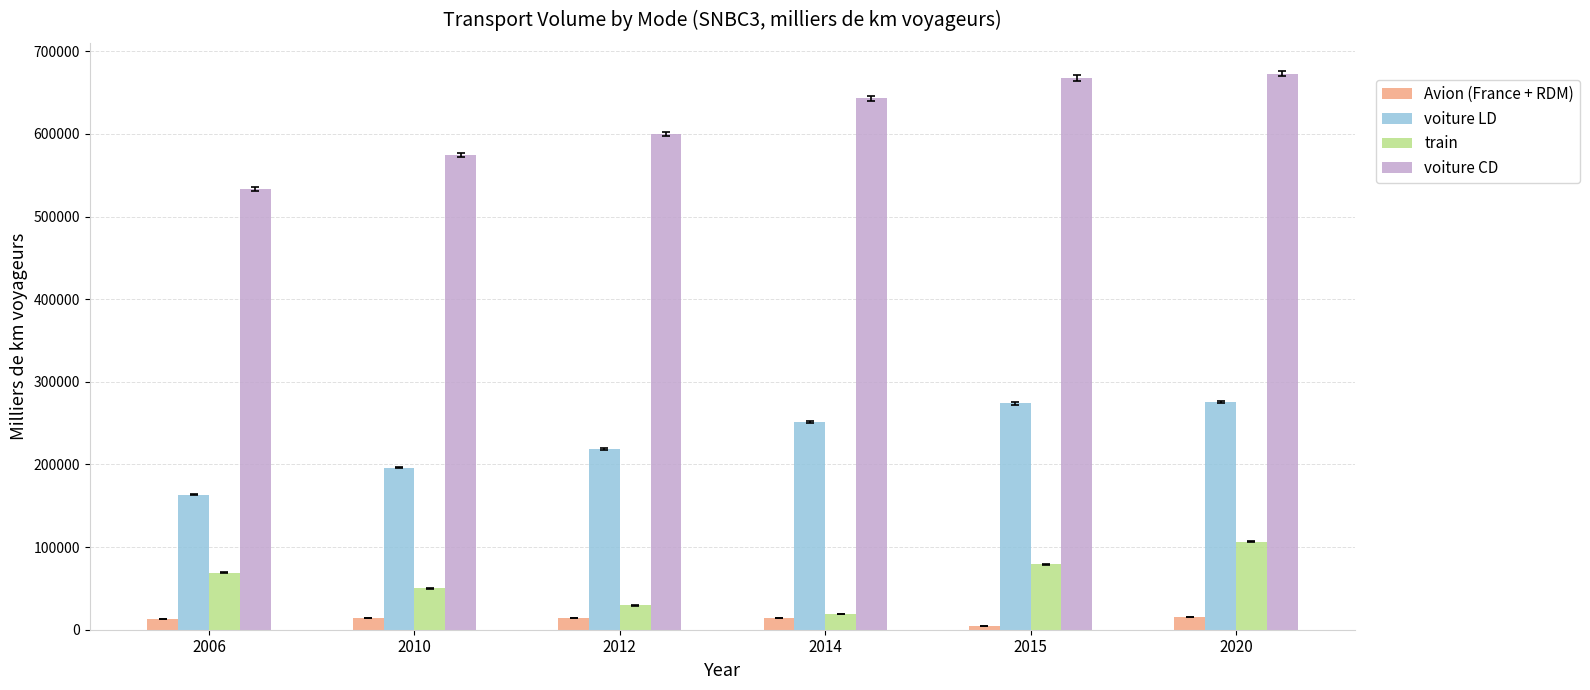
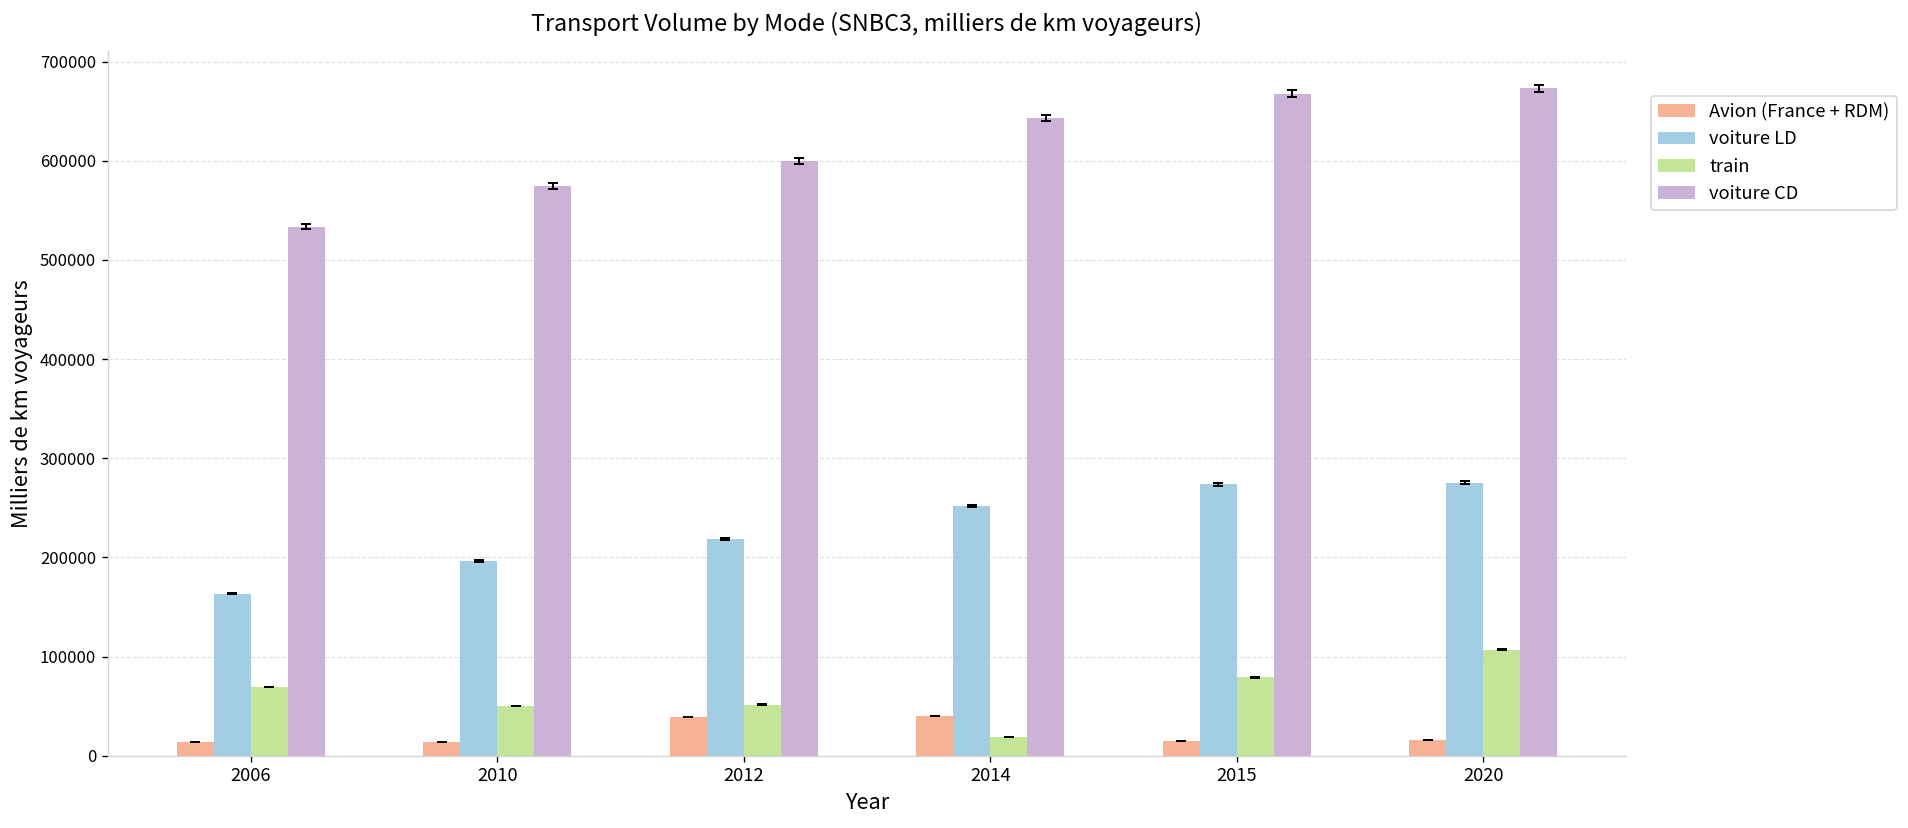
Avion (France + RDM), 2012: 10000 -> 40000
train, 2012: 30000 -> 50000
Avion (France + RDM), 2014: 10000 -> 40000
Avion (France + RDM), 2015: 0 -> 10000
